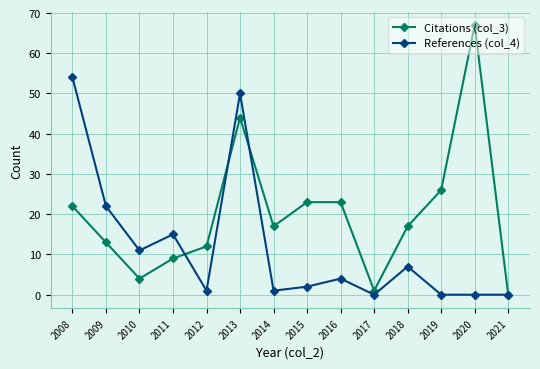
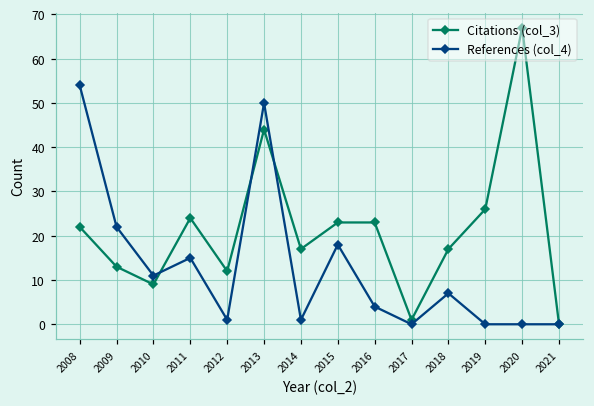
Citations (col_3), 2010: 4 -> 9
Citations (col_3), 2011: 9 -> 24
References (col_4), 2015: 2 -> 18
